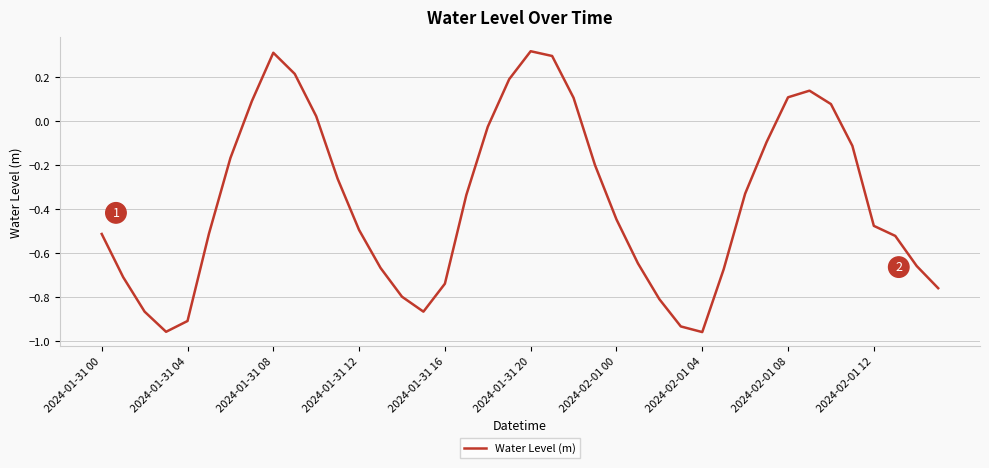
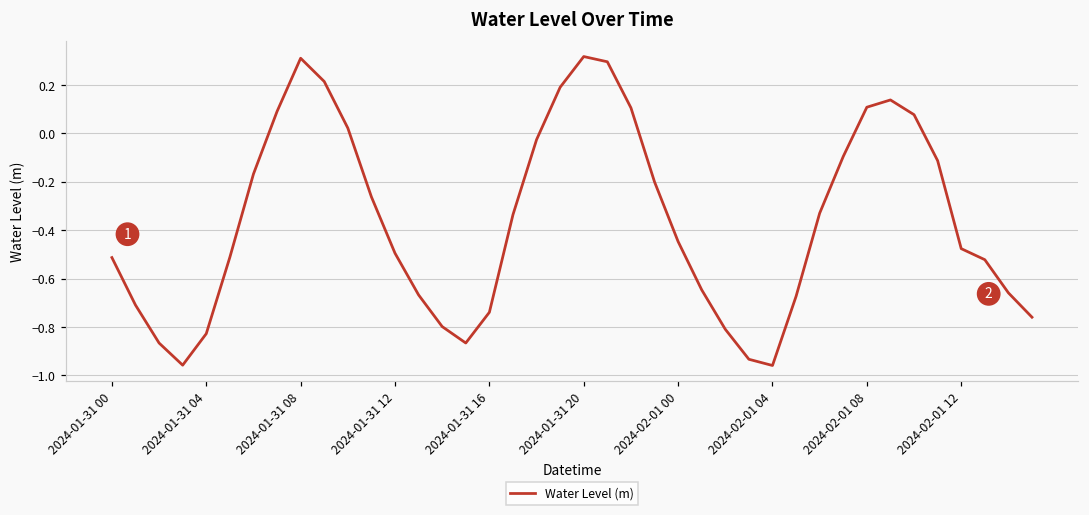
2024-01-31 04: -0.91 -> -0.83
